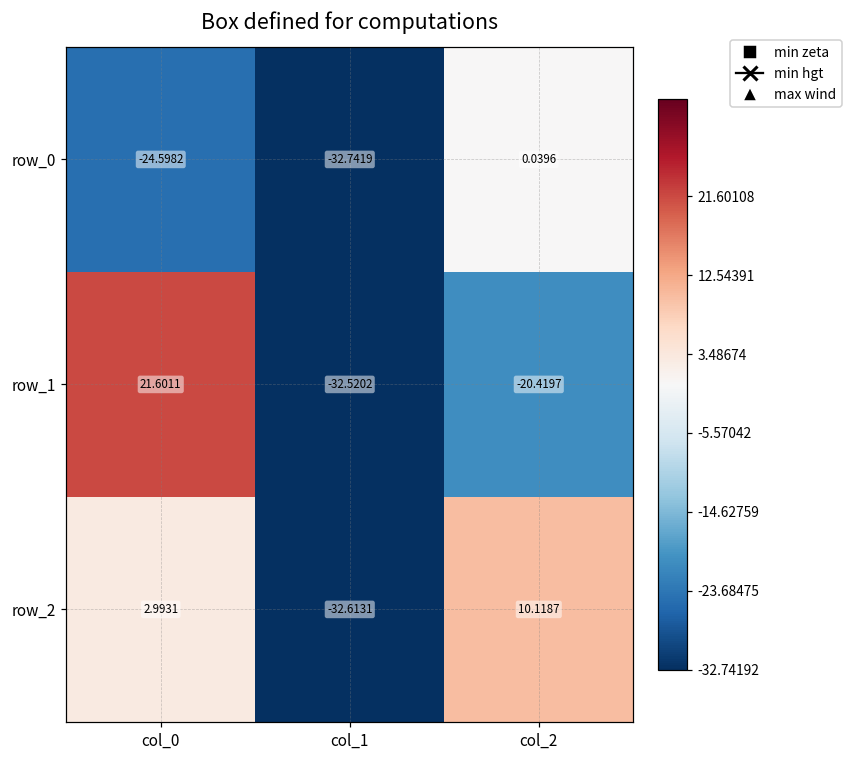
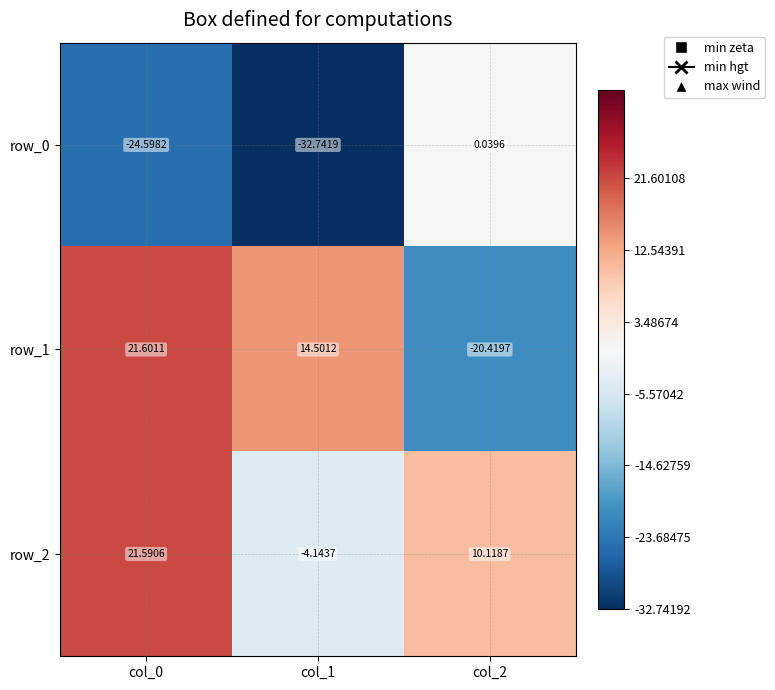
row_1, col_1: -32.5202 -> 14.5012
row_2, col_0: 2.9931 -> 21.5906
row_2, col_1: -32.6131 -> -4.1437
